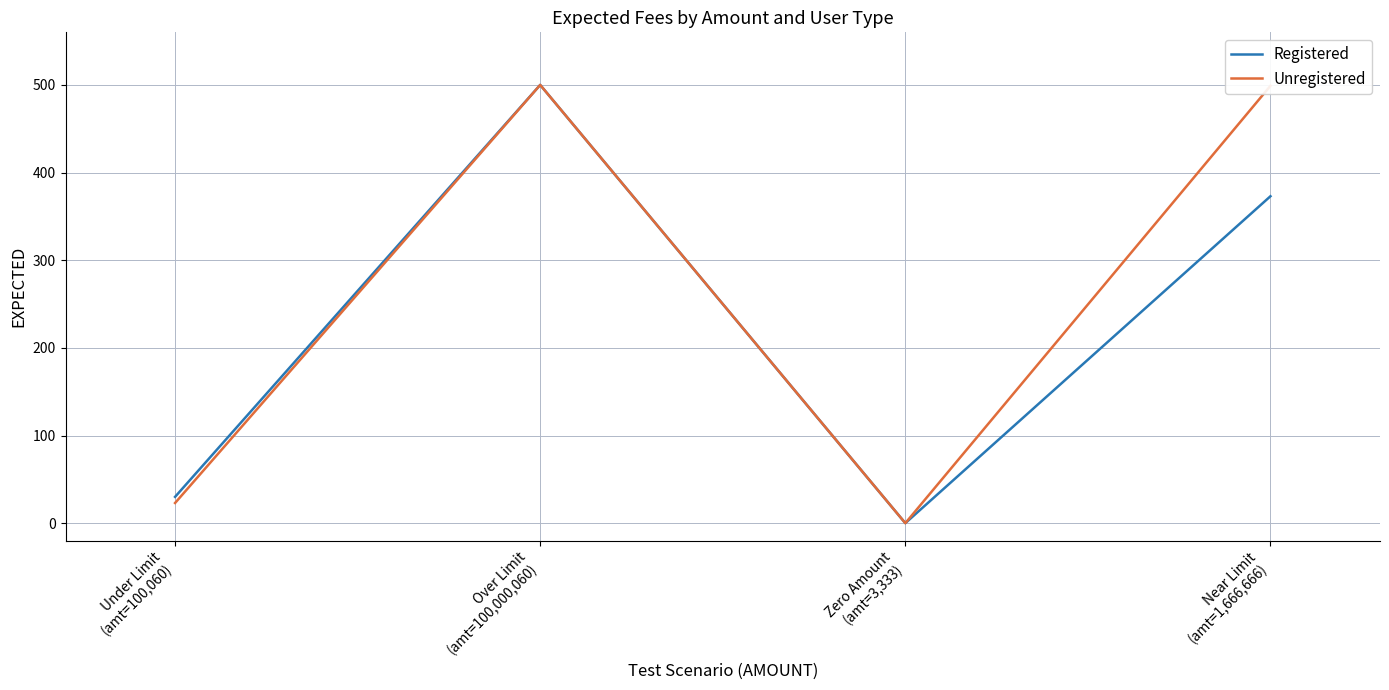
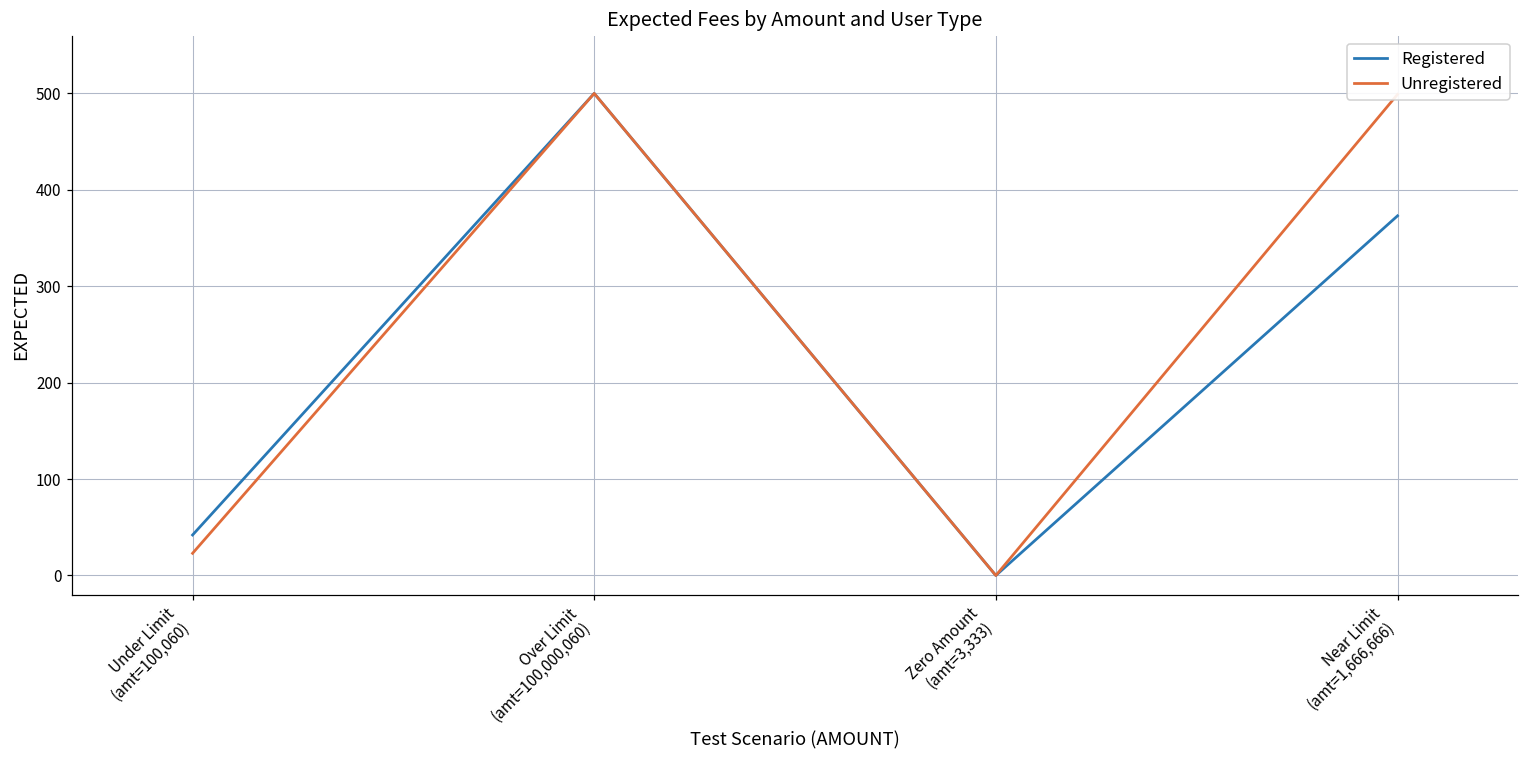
Registered, Under Limit (amt=100,060): 30 -> 40
